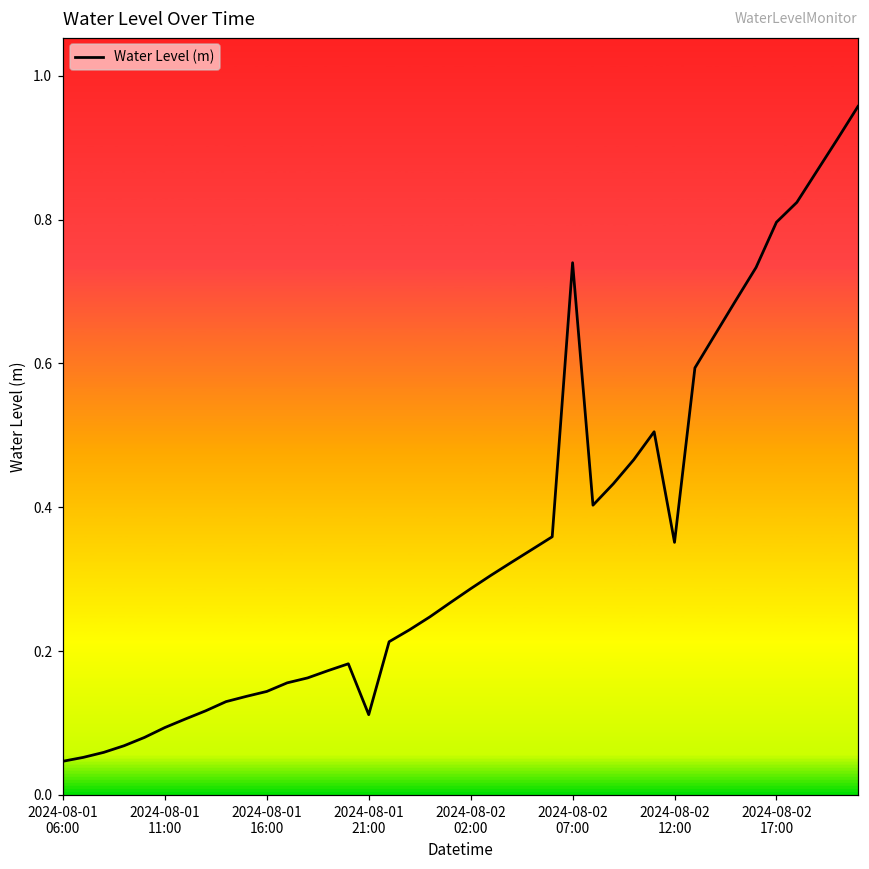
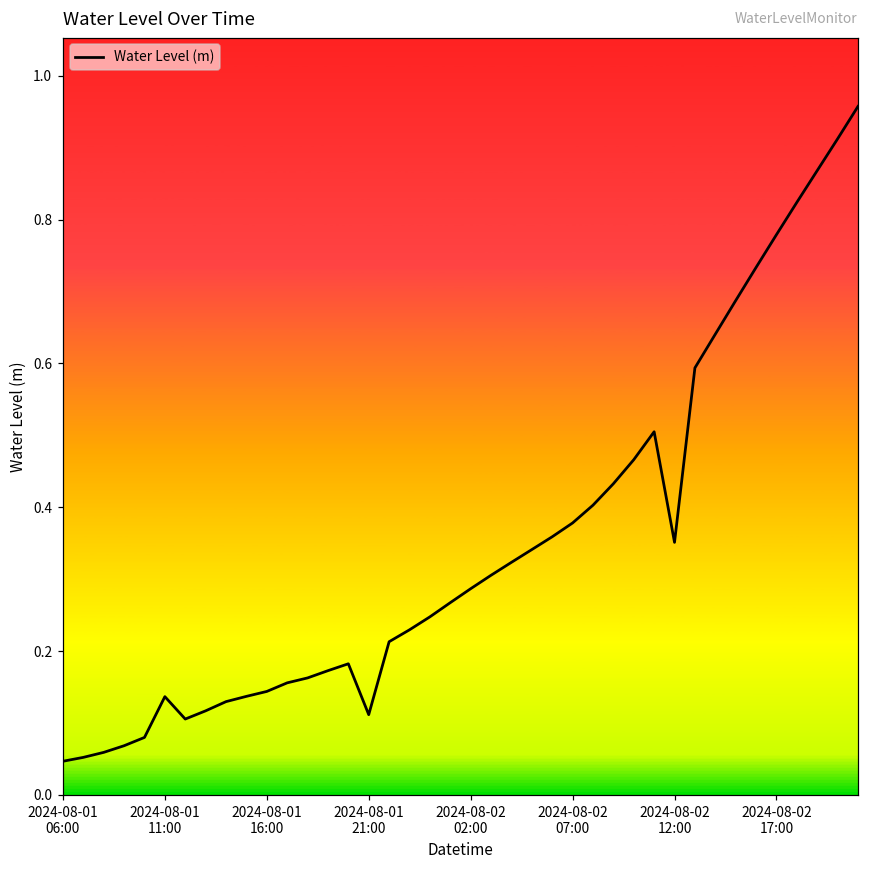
2024-08-01 11:00: 0.09 -> 0.14
2024-08-02 07:00: 0.74 -> 0.38
2024-08-02 17:00: 0.80 -> 0.78
